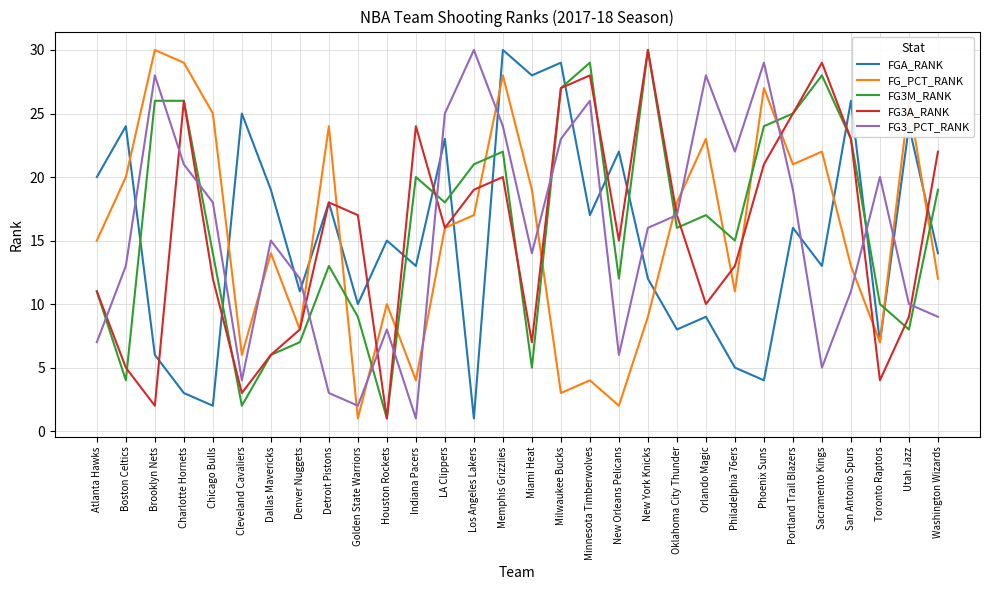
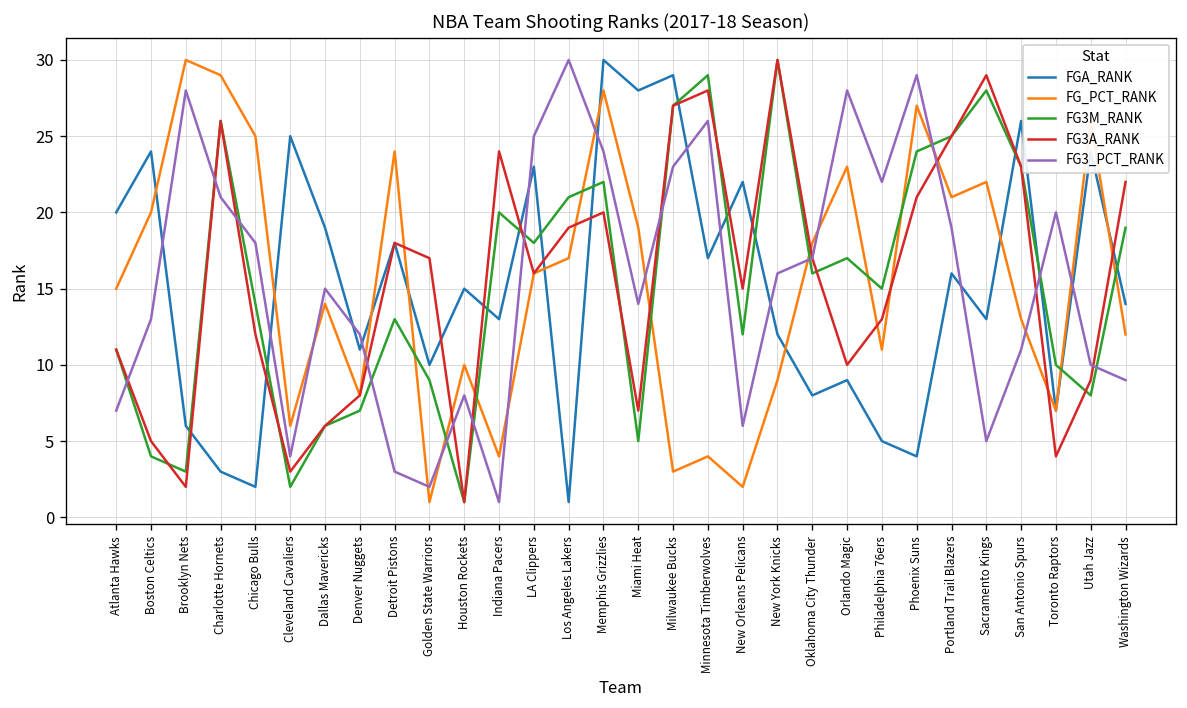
FG3M_RANK, Brooklyn Nets: 26 -> 3
